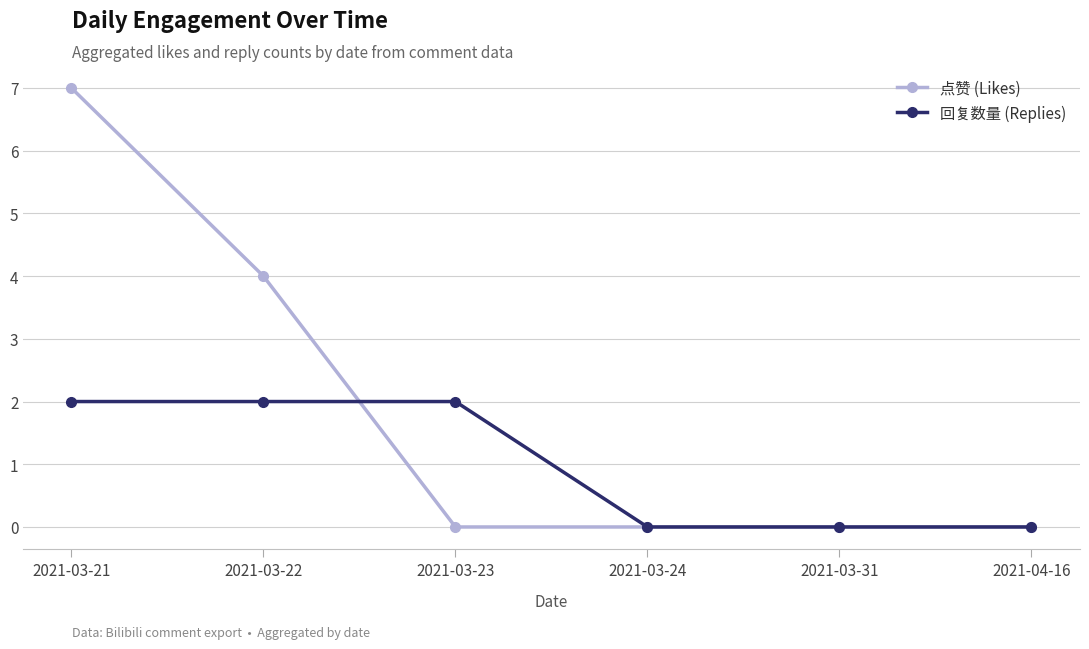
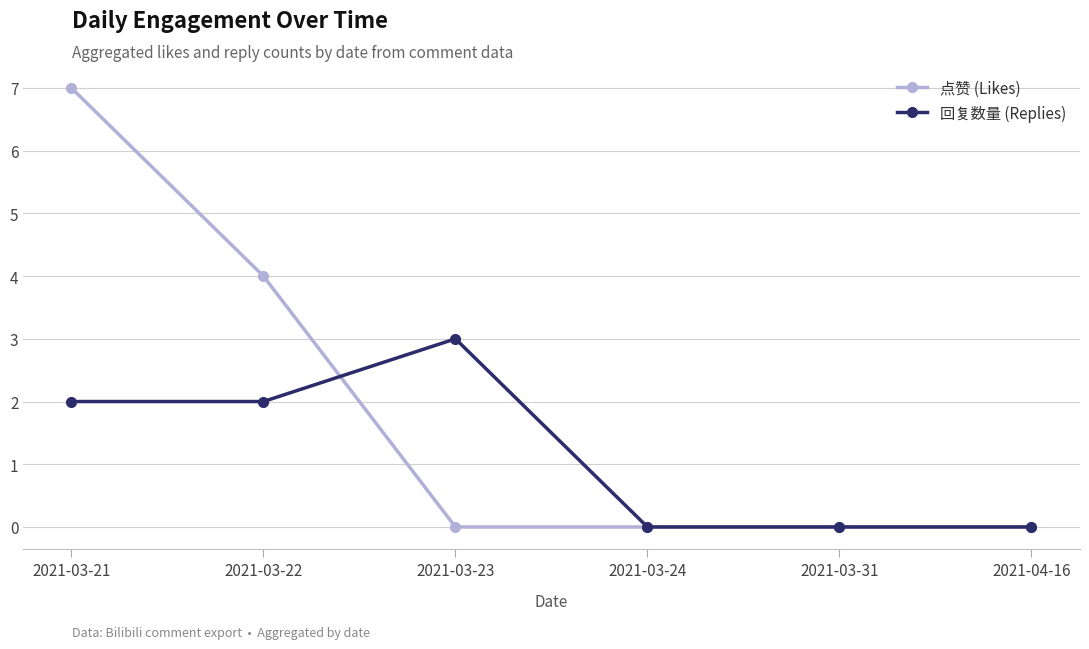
回复数量 (Replies), 2021-03-23: 2 -> 3
